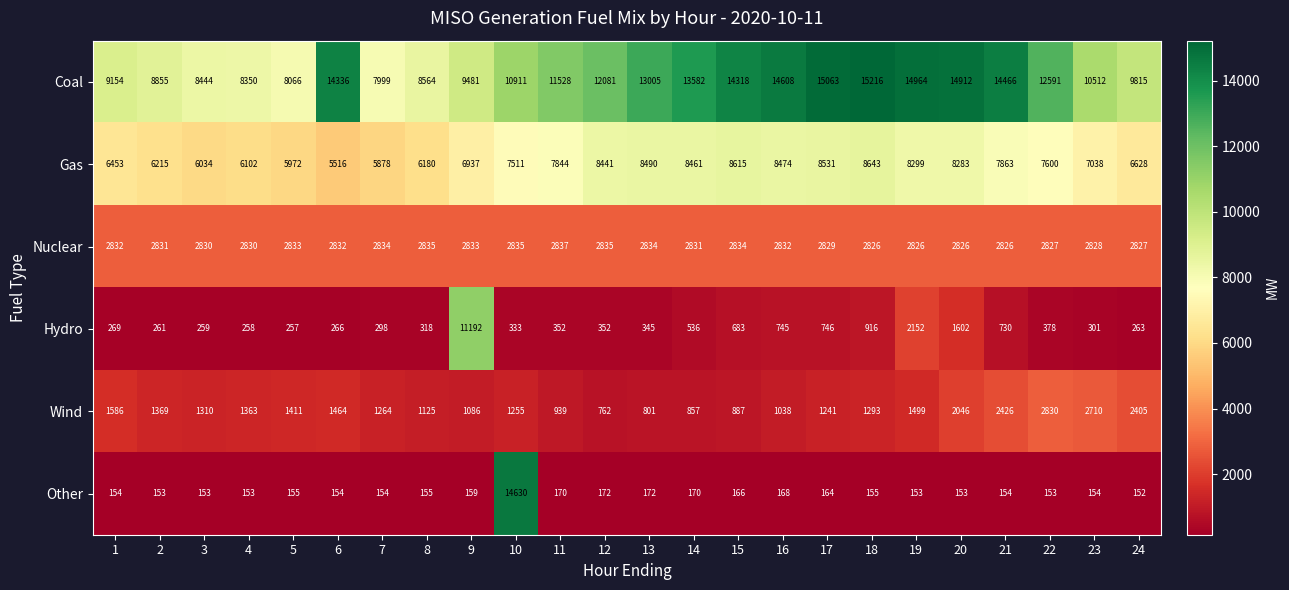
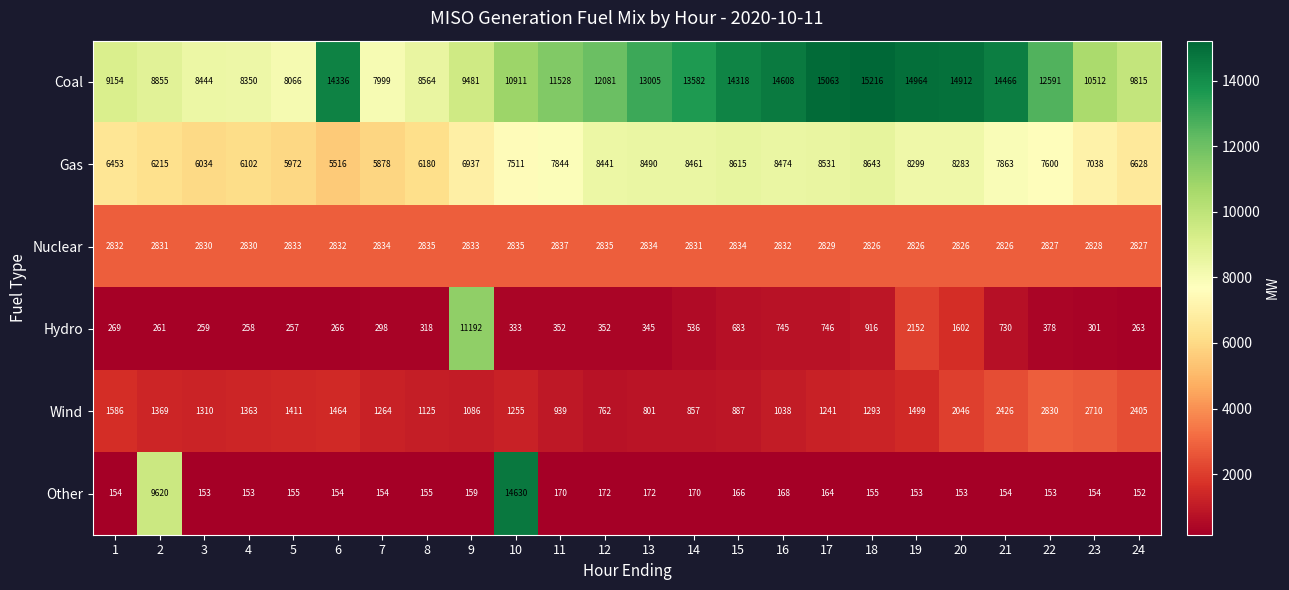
Other, 2: 153 -> 9620
